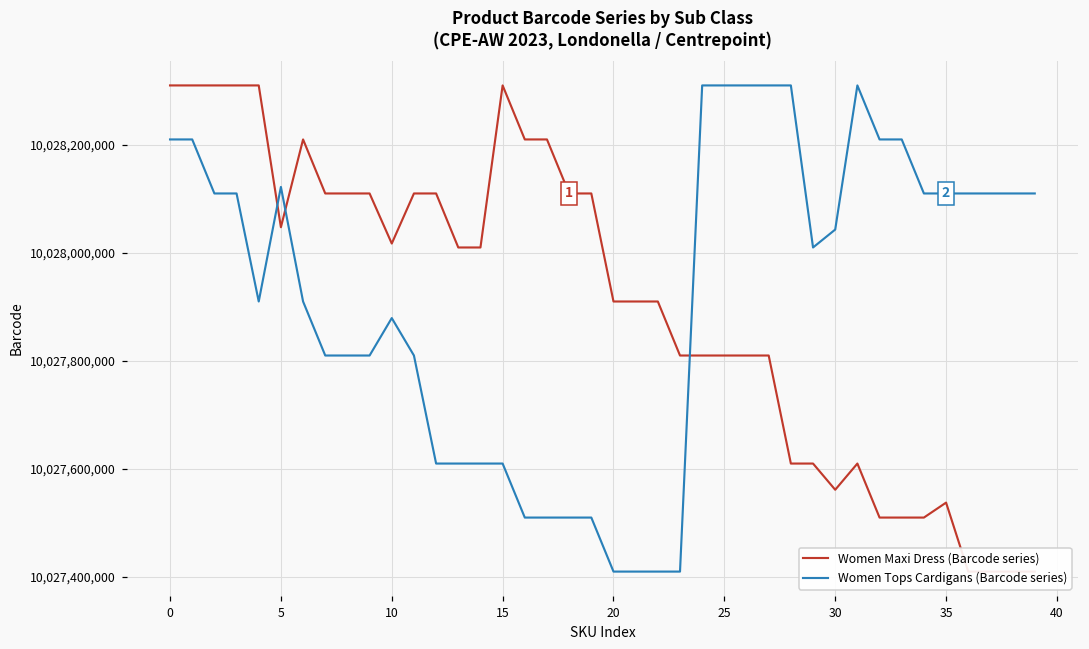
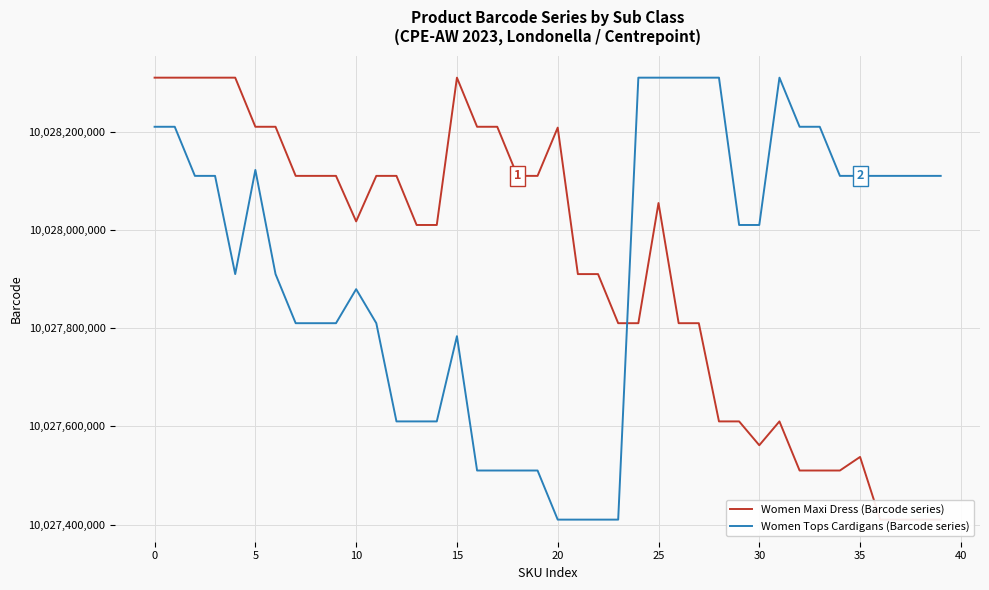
Women Maxi Dress (Barcode series), 5: 10,028,050,000 -> 10,028,210,000
Women Tops Cardigans (Barcode series), 15: 10,027,610,000 -> 10,027,780,000
Women Maxi Dress (Barcode series), 20: 10,027,910,000 -> 10,028,210,000
Women Maxi Dress (Barcode series), 25: 10,027,810,000 -> 10,028,050,000
Women Tops Cardigans (Barcode series), 30: 10,028,040,000 -> 10,028,010,000
